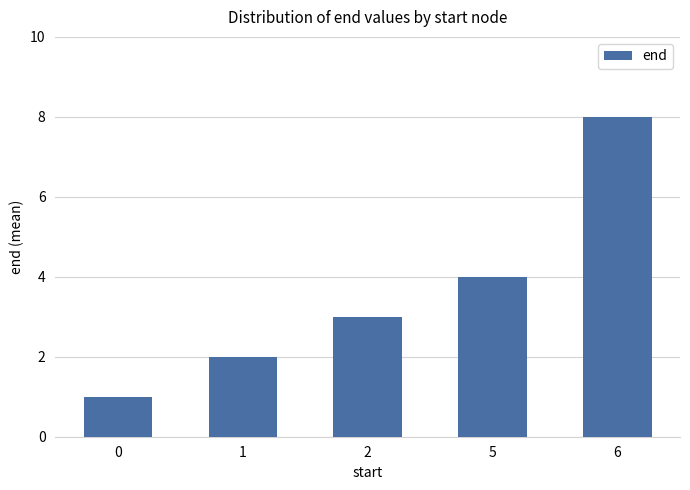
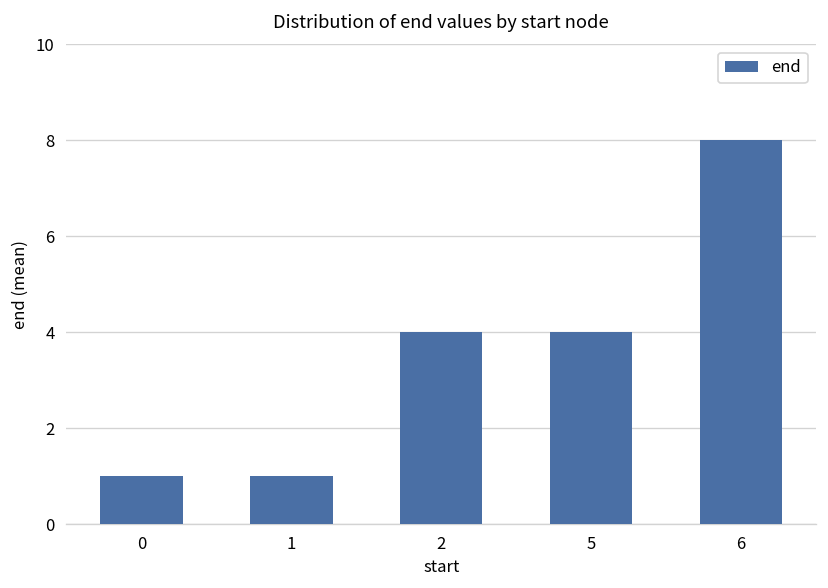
1: 2 -> 1
2: 3 -> 4
